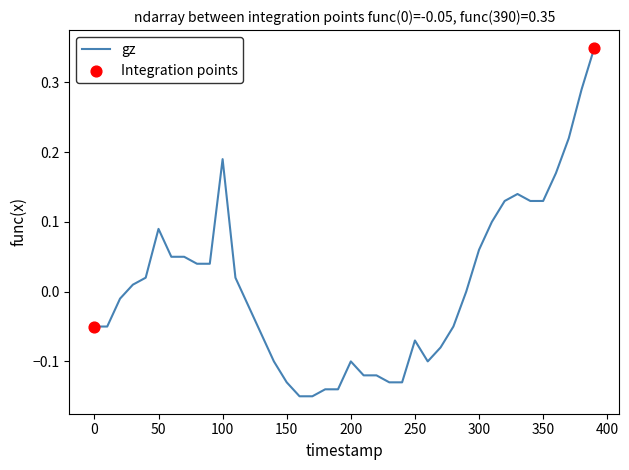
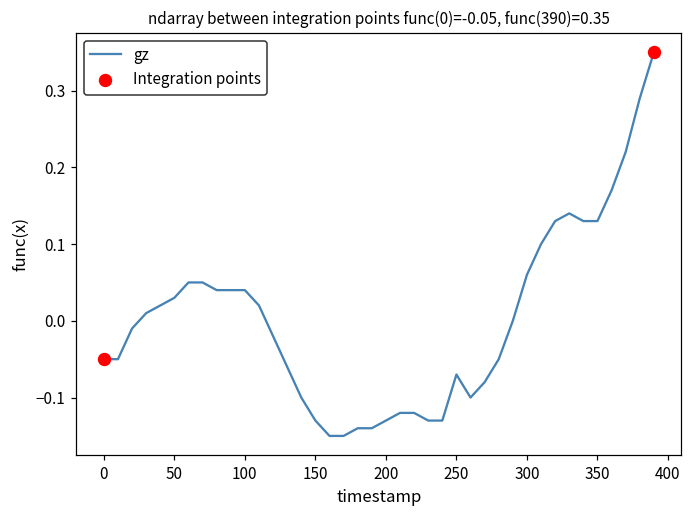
gz, 50: 0.09 -> 0.03
gz, 100: 0.19 -> 0.04
gz, 200: -0.10 -> -0.13
